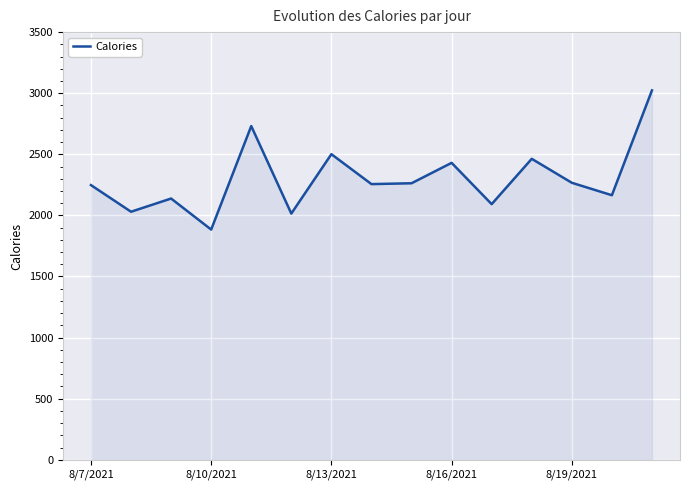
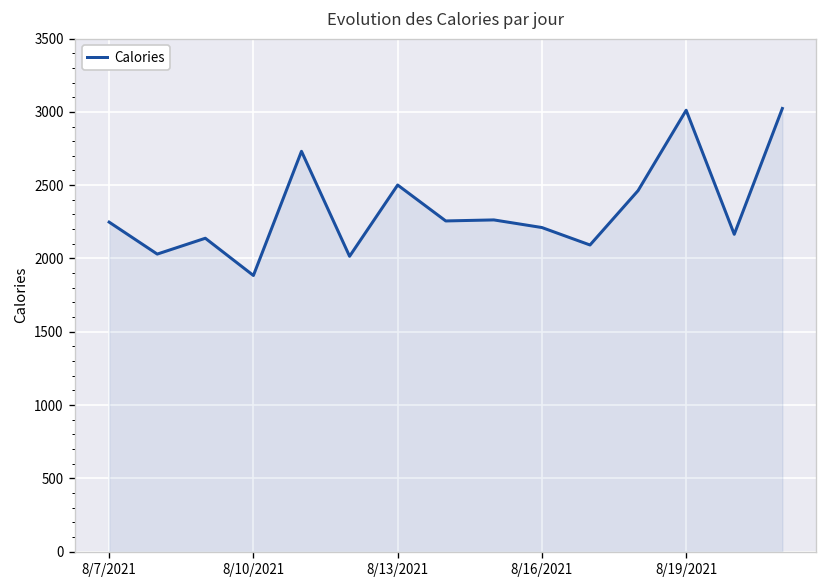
8/16/2021: 2430 -> 2210
8/19/2021: 2270 -> 3010
